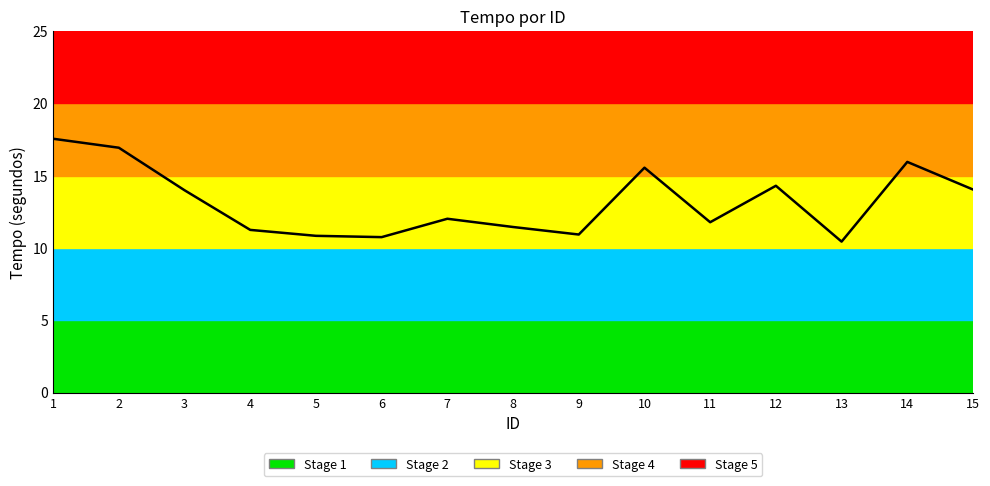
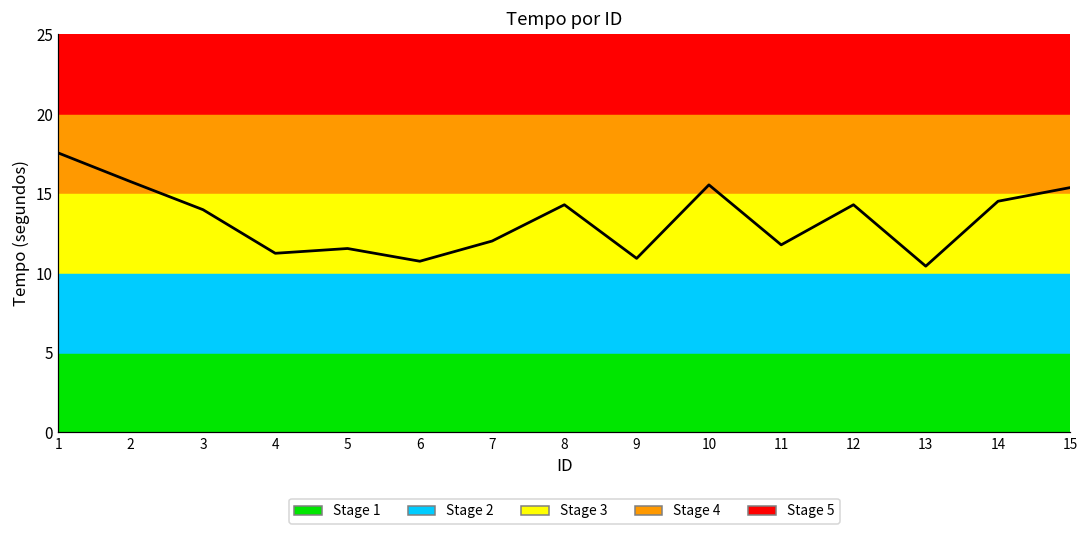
2: 16.9 -> 15.7
5: 10.8 -> 11.5
8: 11.4 -> 14.3
14: 15.9 -> 14.5
15: 14.0 -> 15.4
